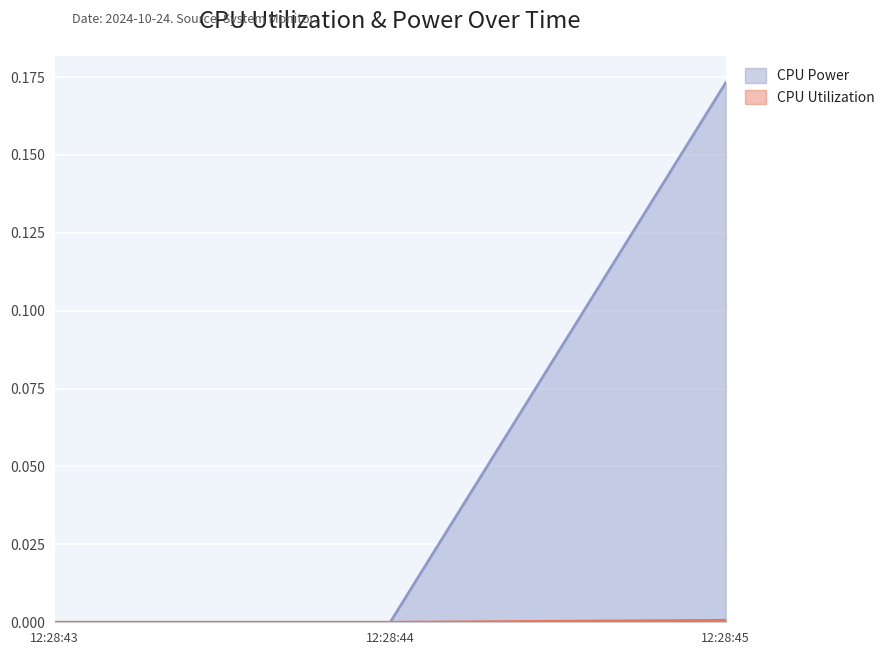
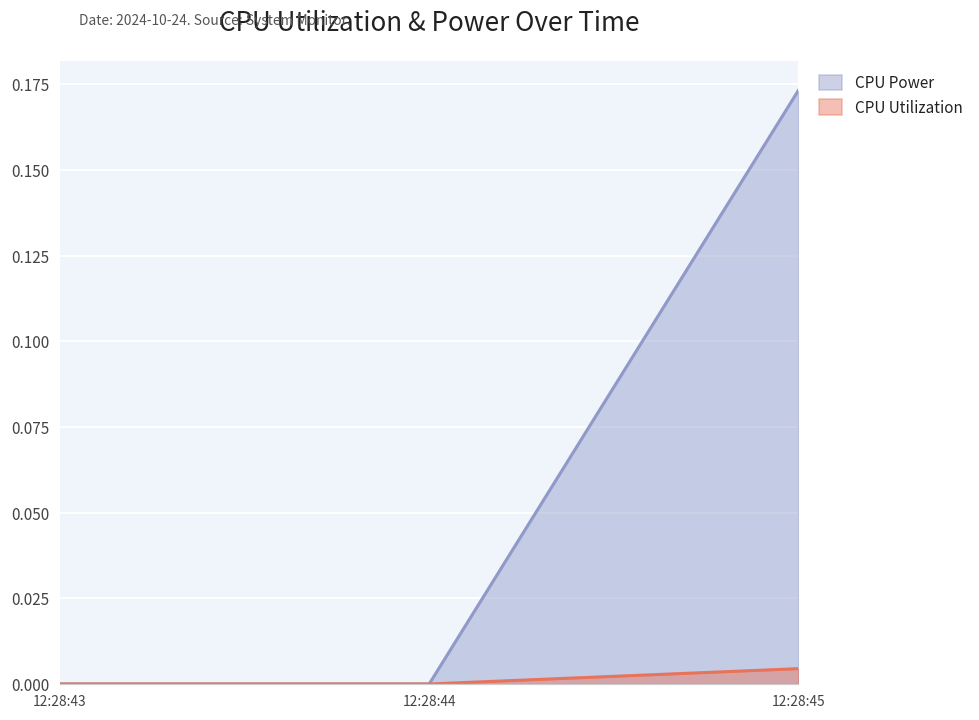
CPU Utilization, 12:28:45: 0.001 -> 0.004
